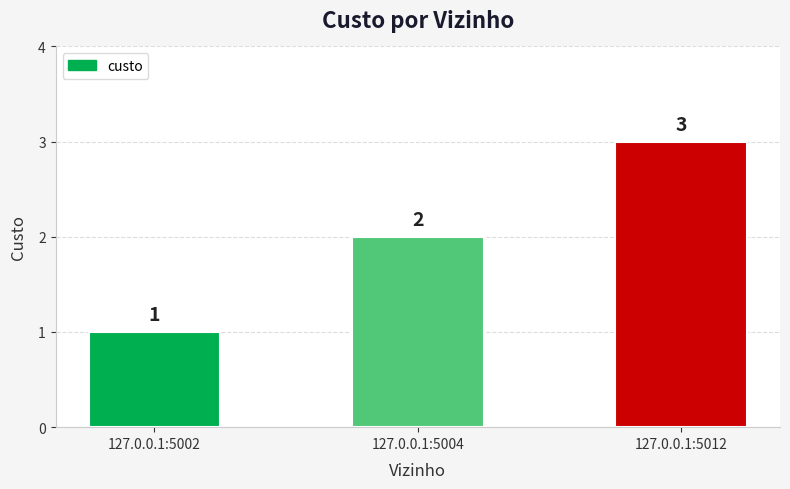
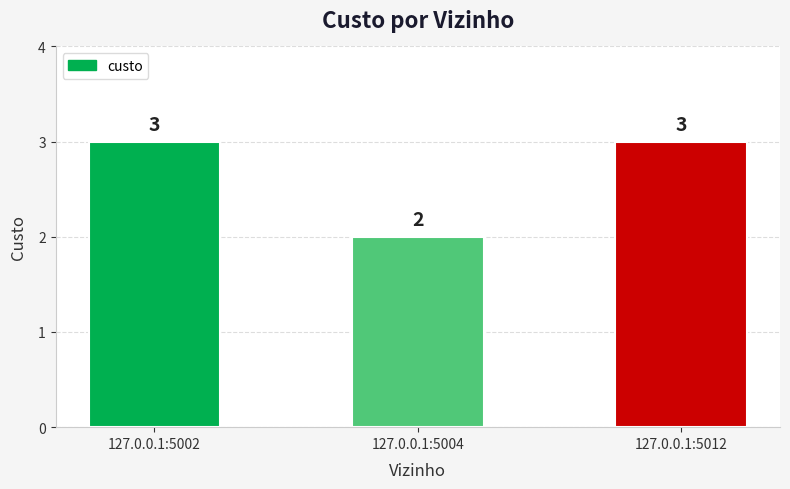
127.0.0.1:5002: 1 -> 3
